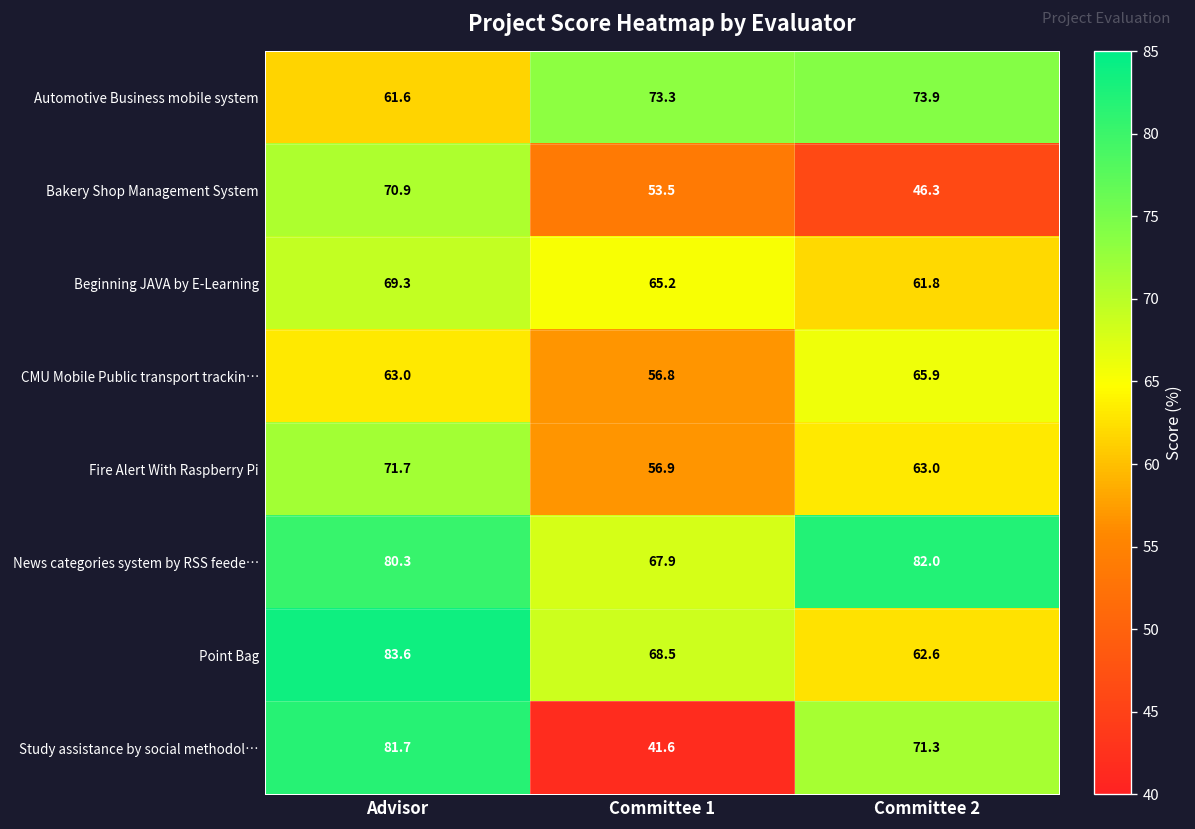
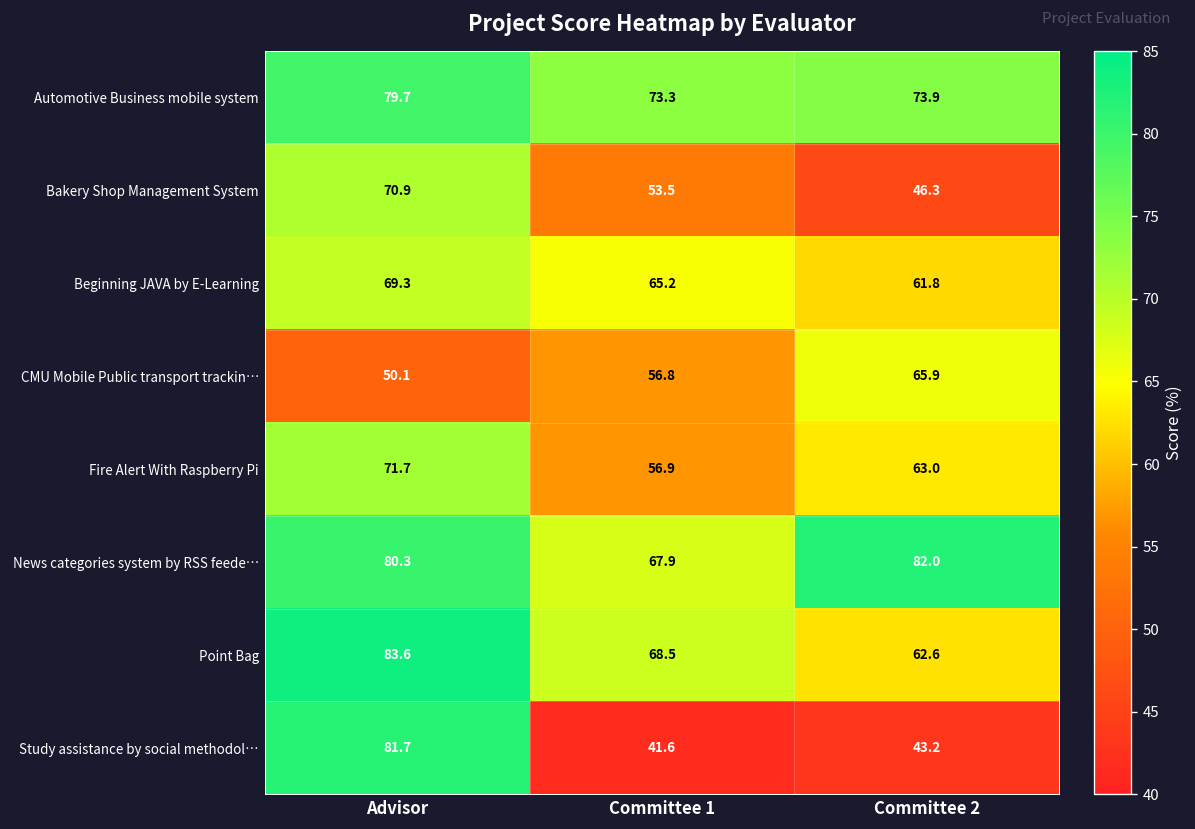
Automotive Business mobile system, Advisor: 61.6 -> 79.7
CMU Mobile Public transport trackin…, Advisor: 63.0 -> 50.1
Study assistance by social methodol…, Committee 2: 71.3 -> 43.2
